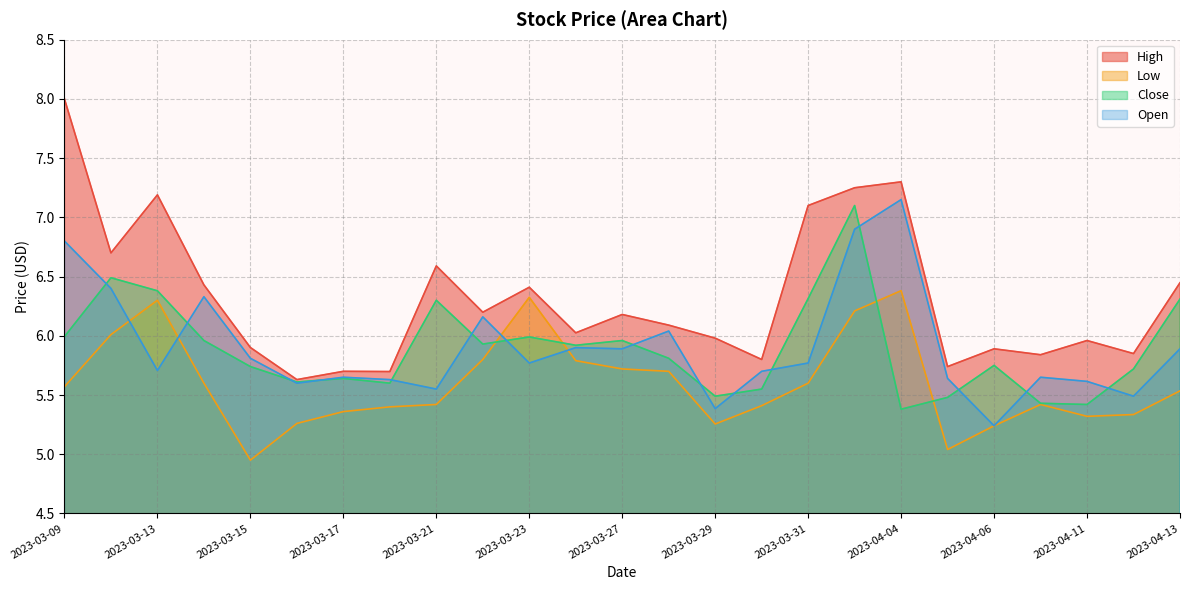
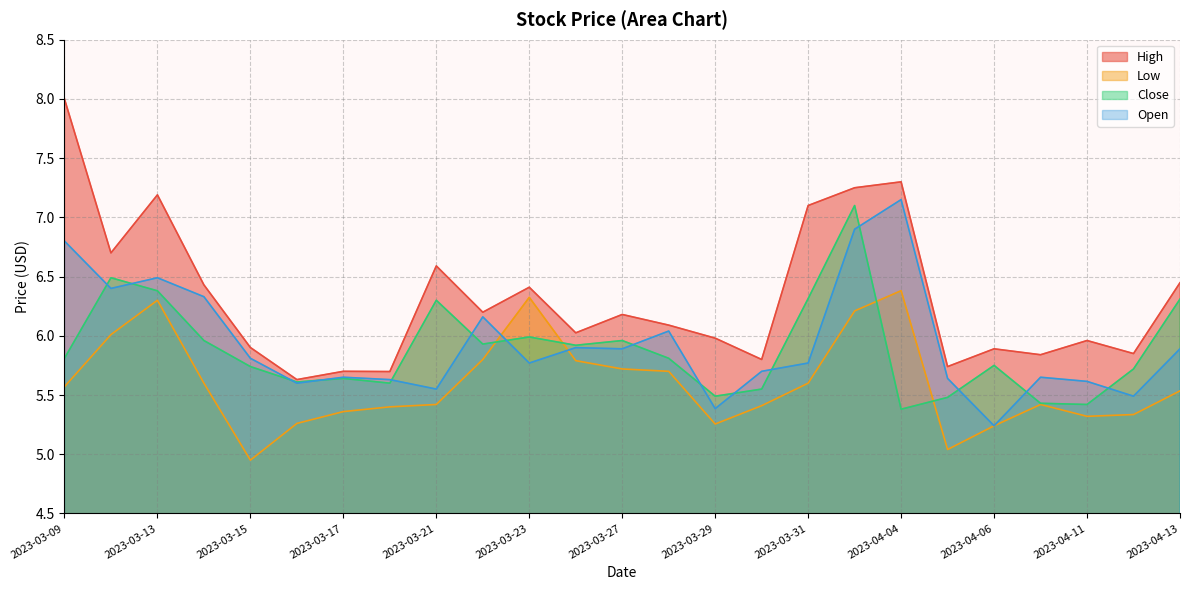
Close, 2023-03-09: 5.99 -> 5.81
Open, 2023-03-13: 5.71 -> 6.49
